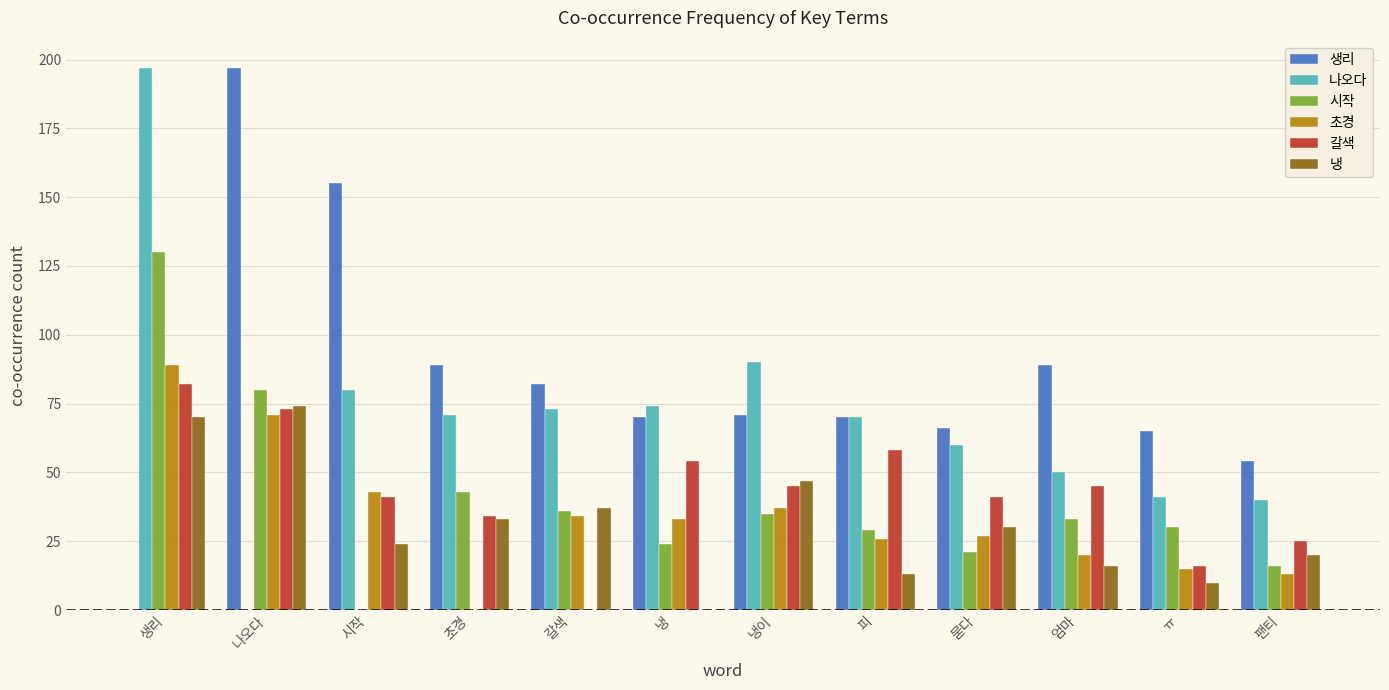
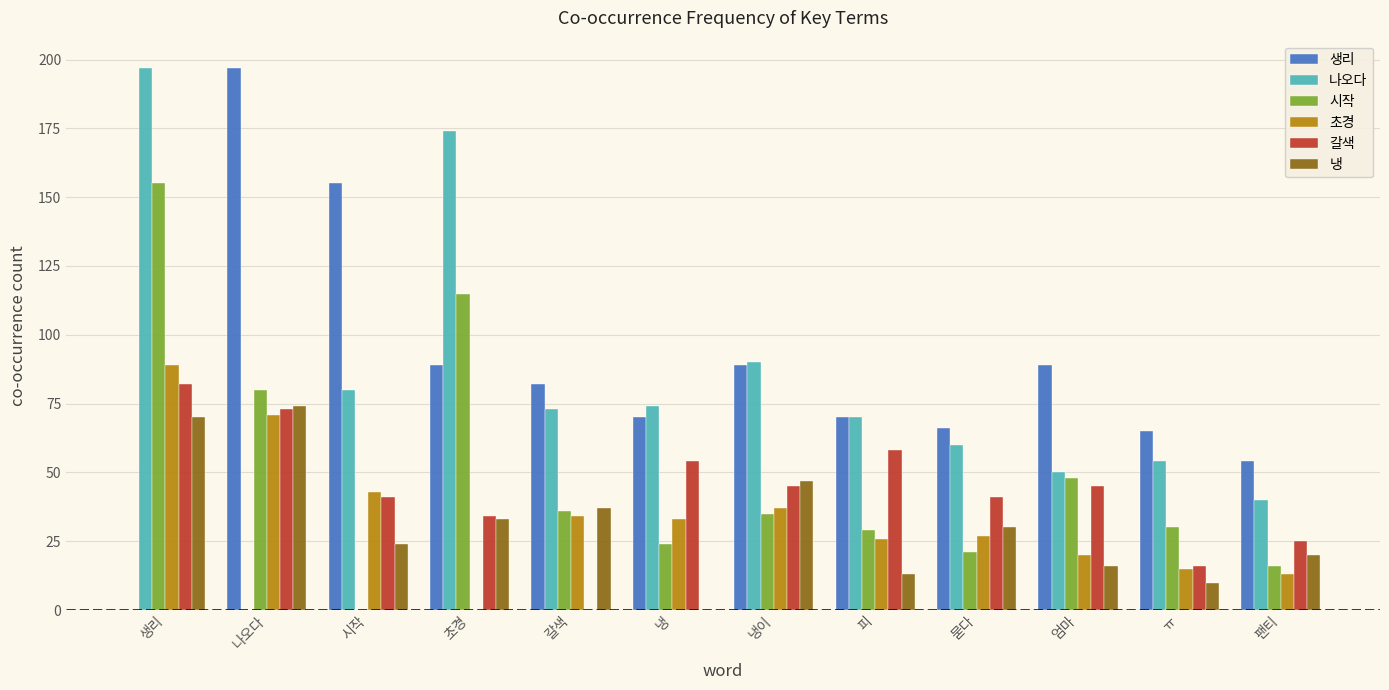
시작, 생리: 130 -> 155
나오다, 초경: 71 -> 174
시작, 초경: 43 -> 115
생리, 냉이: 71 -> 89
시작, 엄마: 33 -> 48
나오다, ㅠ: 41 -> 54
